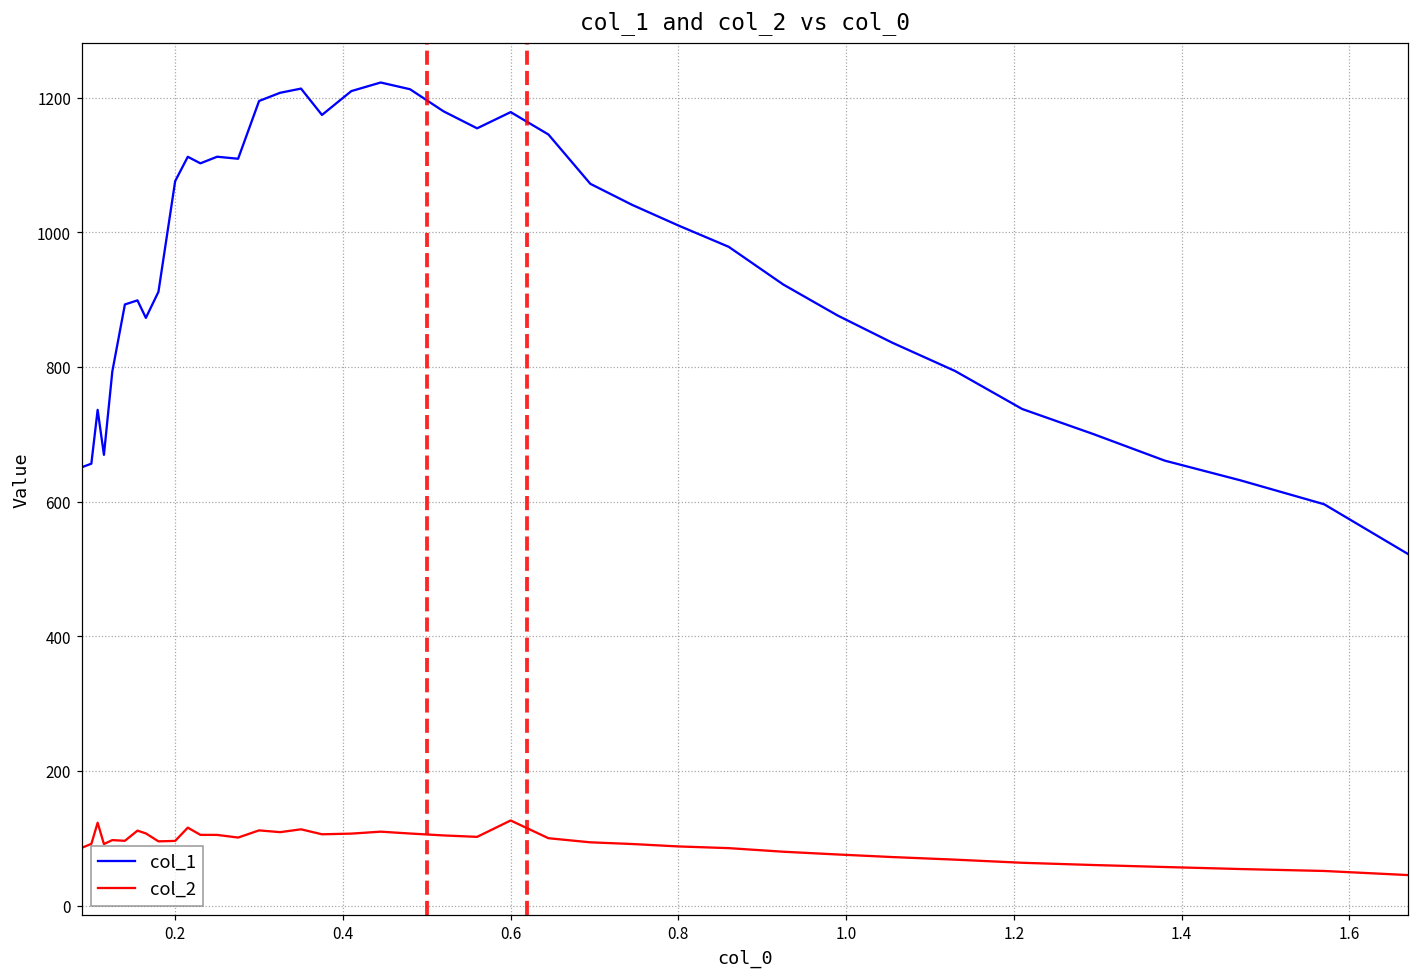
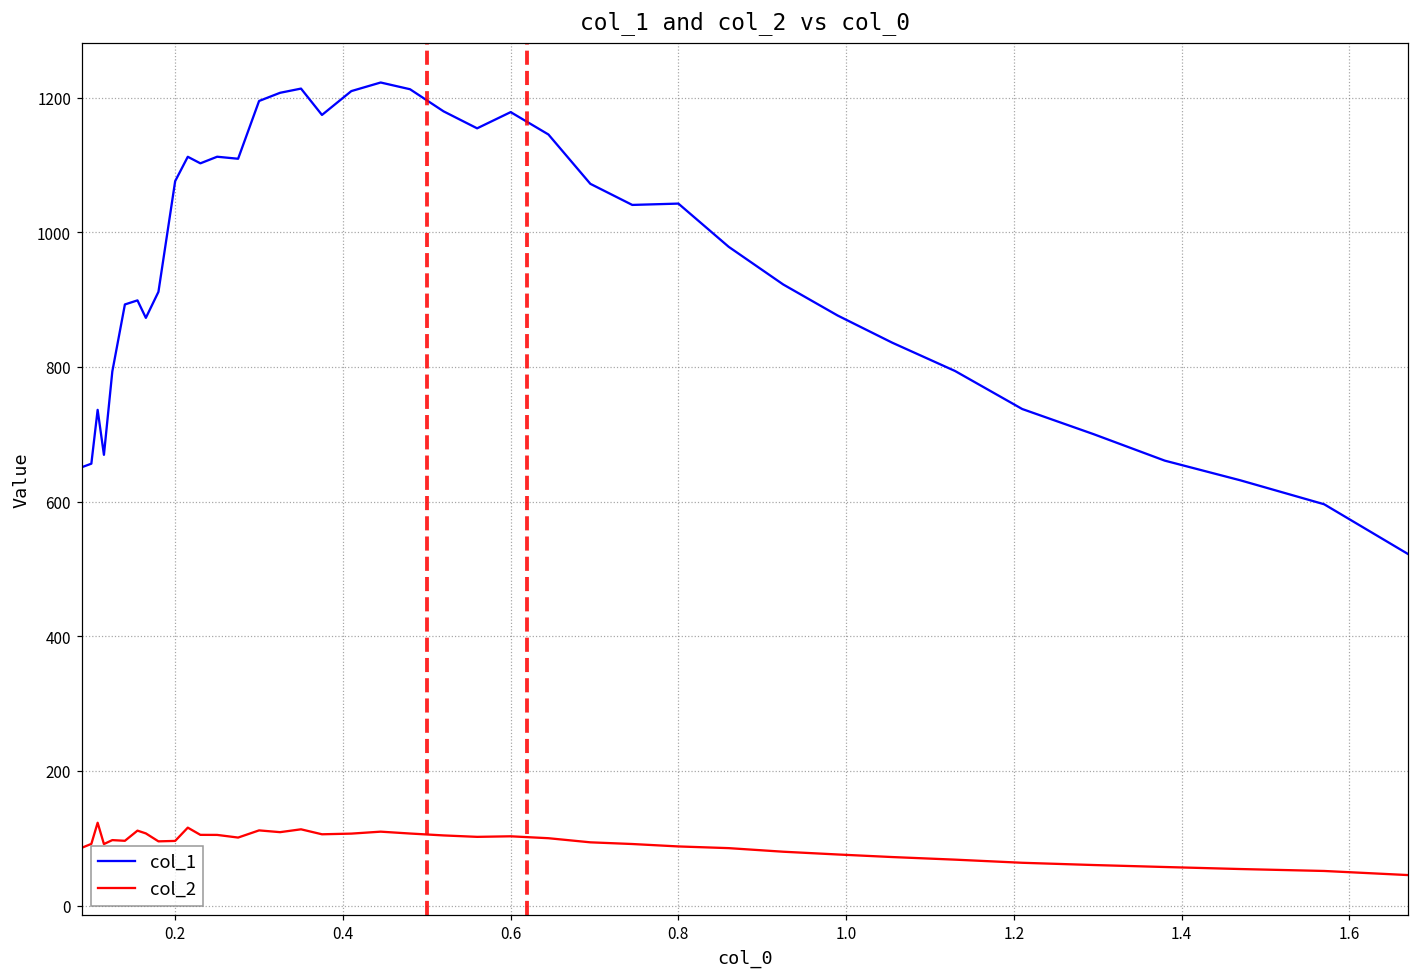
col_2, 0.6: 130 -> 100
col_1, 0.8: 1010 -> 1040
